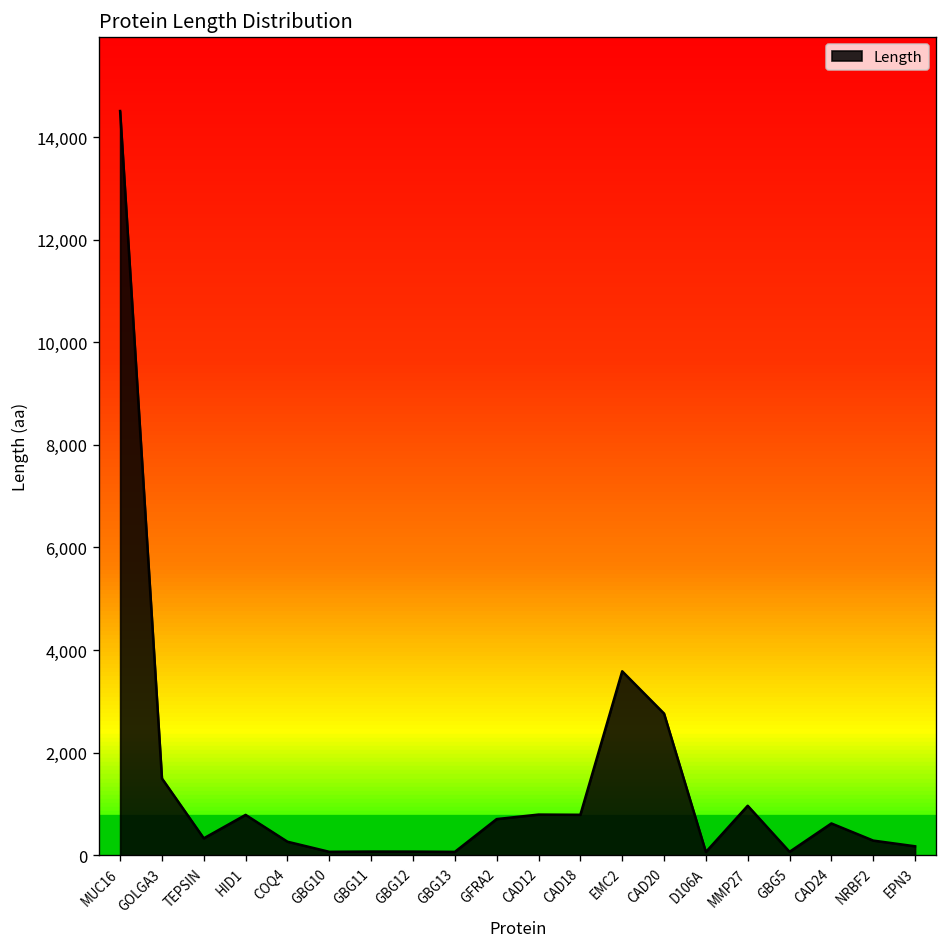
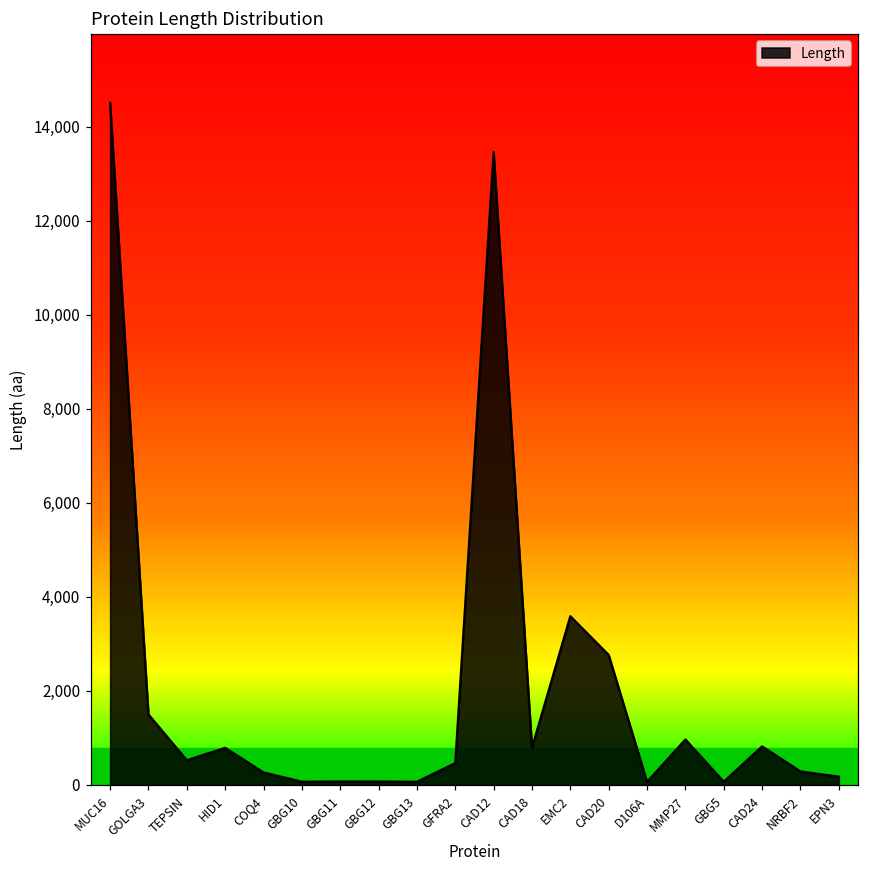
TEPSIN: 300 -> 500
GFRA2: 700 -> 500
CAD12: 800 -> 13,500
CAD24: 600 -> 800
